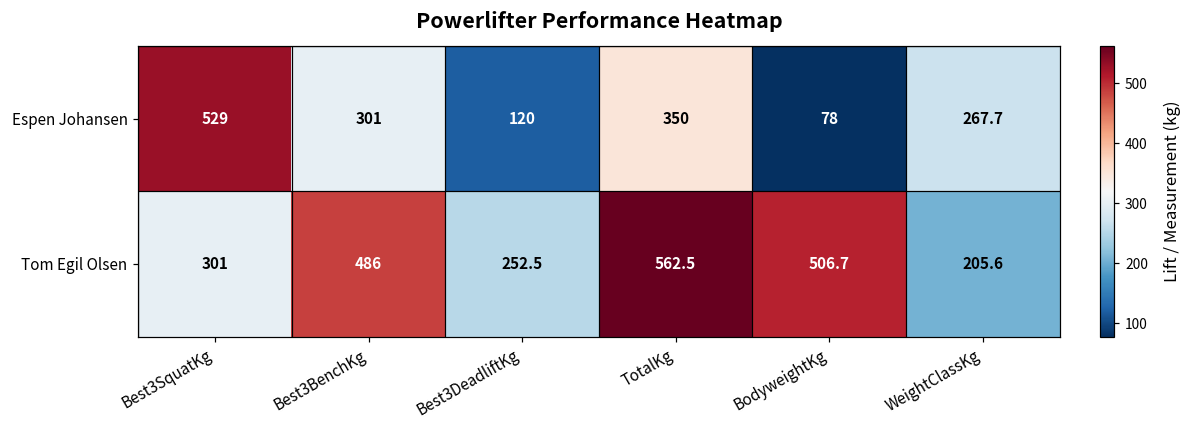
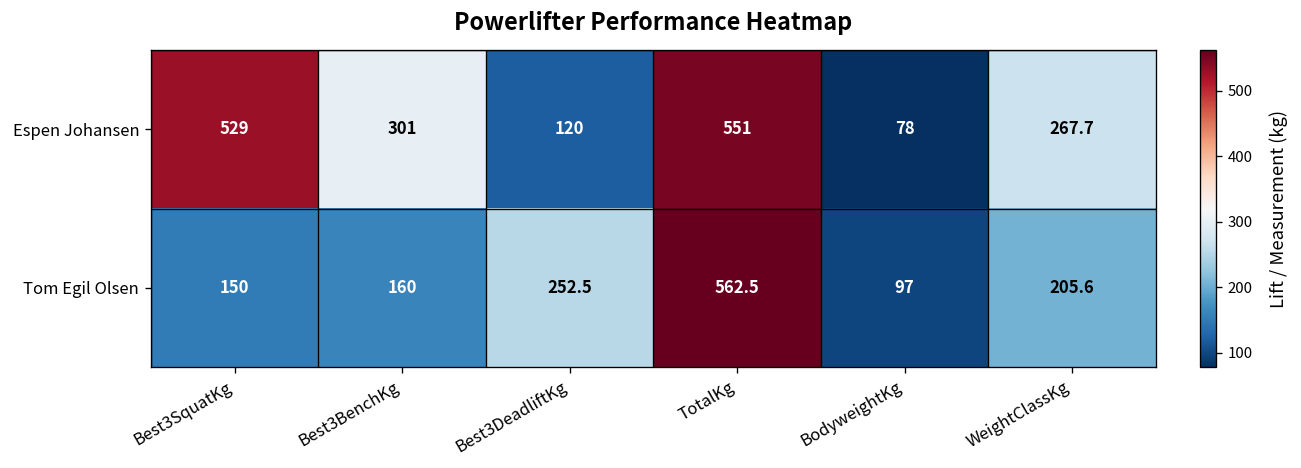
Espen Johansen, TotalKg: 350 -> 551
Tom Egil Olsen, Best3SquatKg: 301 -> 150
Tom Egil Olsen, Best3BenchKg: 486 -> 160
Tom Egil Olsen, BodyweightKg: 506.7 -> 97
